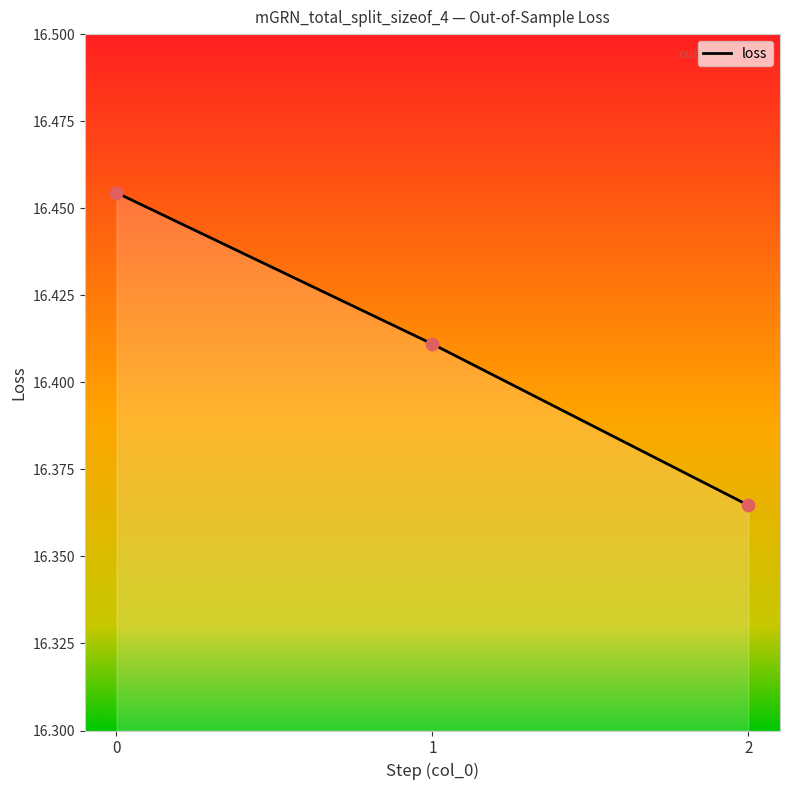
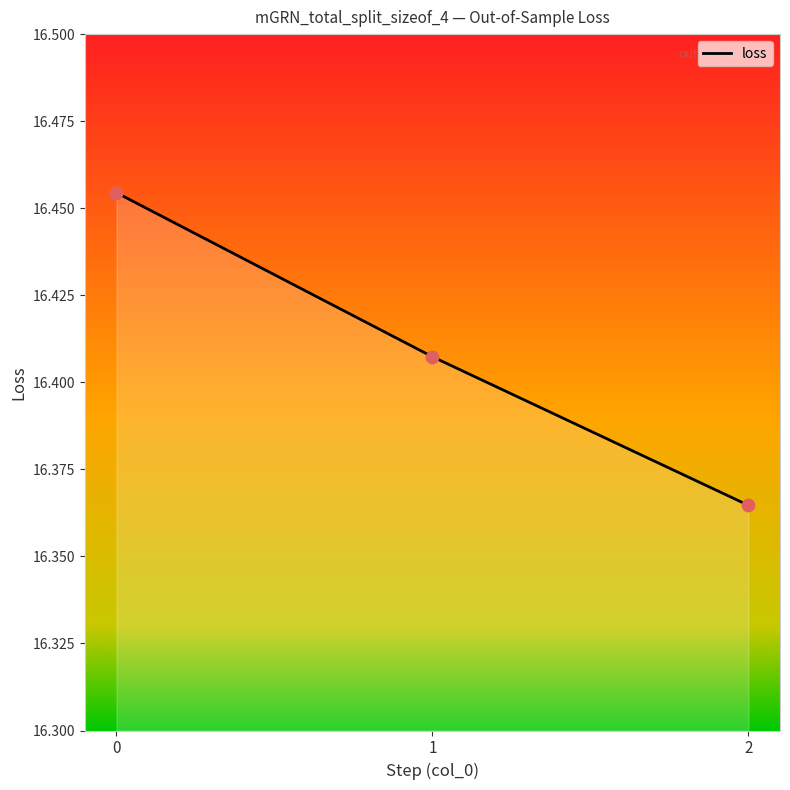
1: 16.411 -> 16.407
